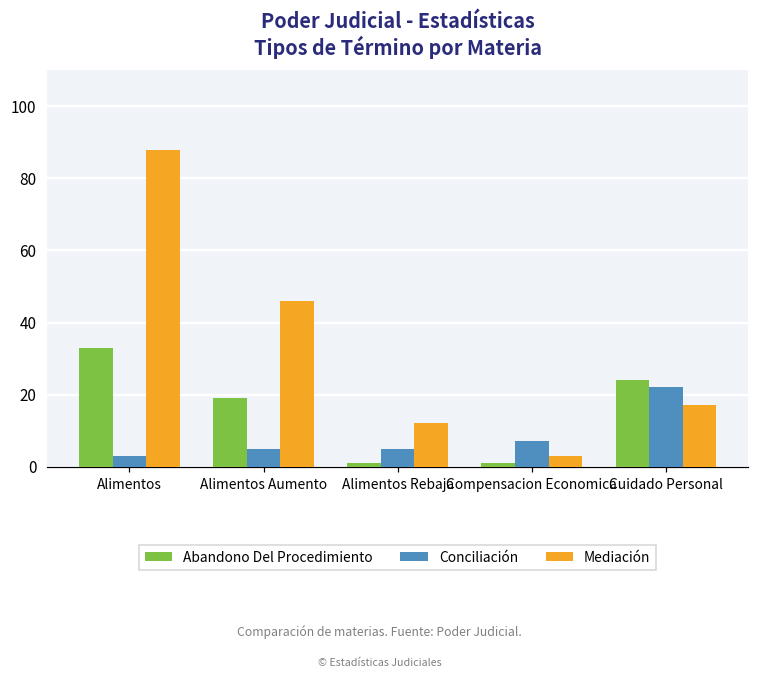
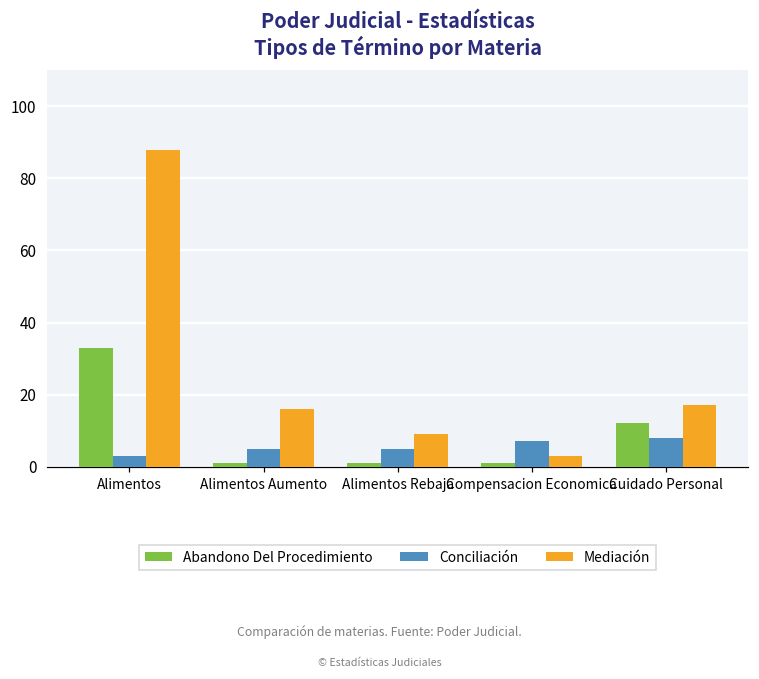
Abandono Del Procedimiento, Alimentos Aumento: 19 -> 1
Mediación, Alimentos Aumento: 46 -> 16
Mediación, Alimentos Rebaja: 12 -> 9
Abandono Del Procedimiento, Cuidado Personal: 24 -> 12
Conciliación, Cuidado Personal: 22 -> 8
